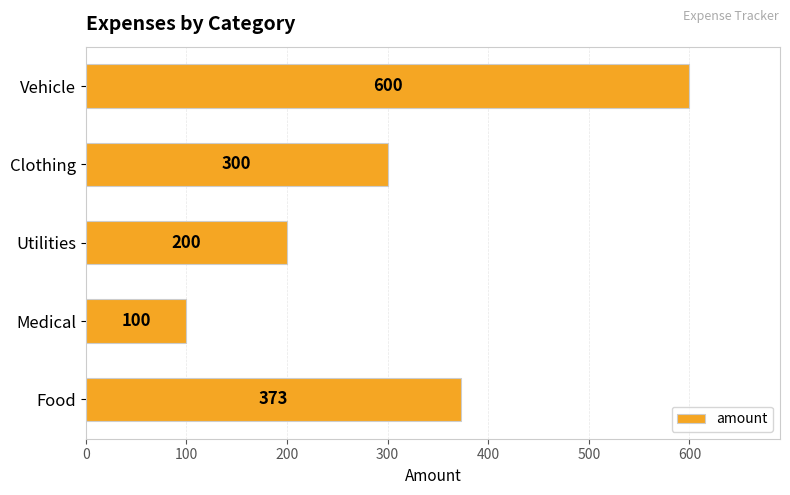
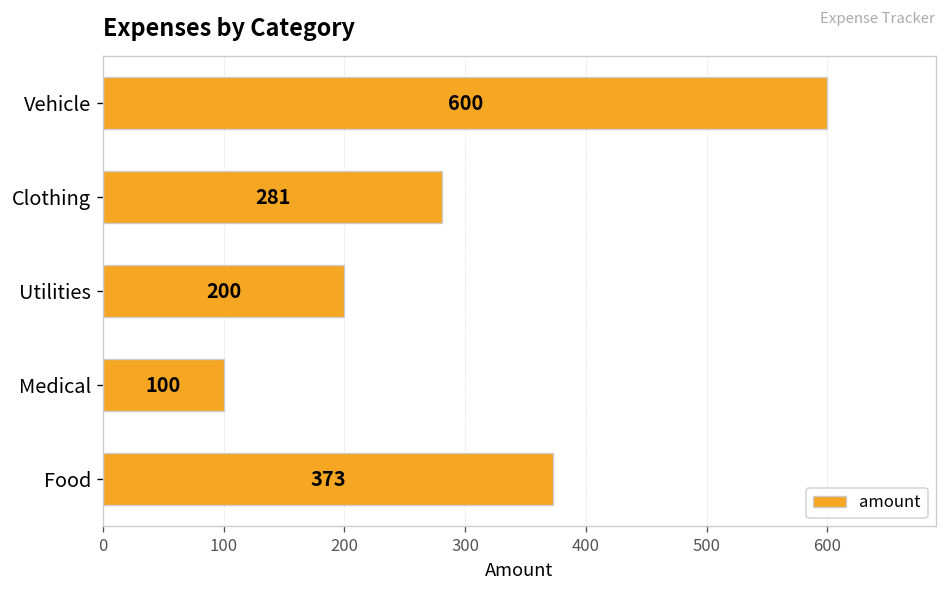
Clothing: 300 -> 281
